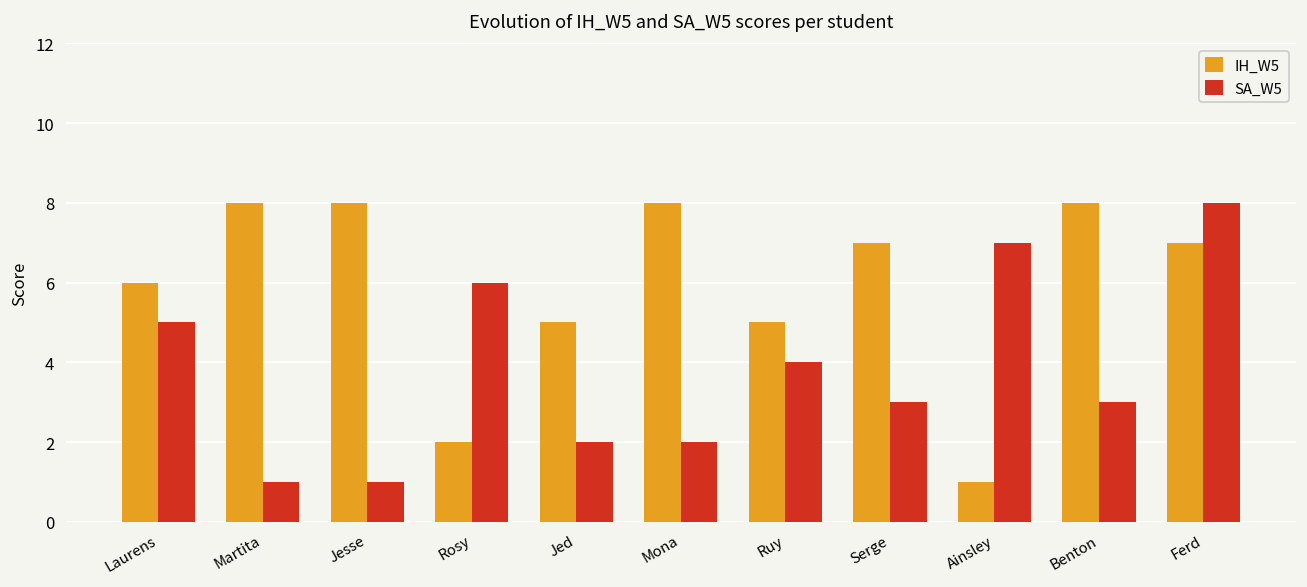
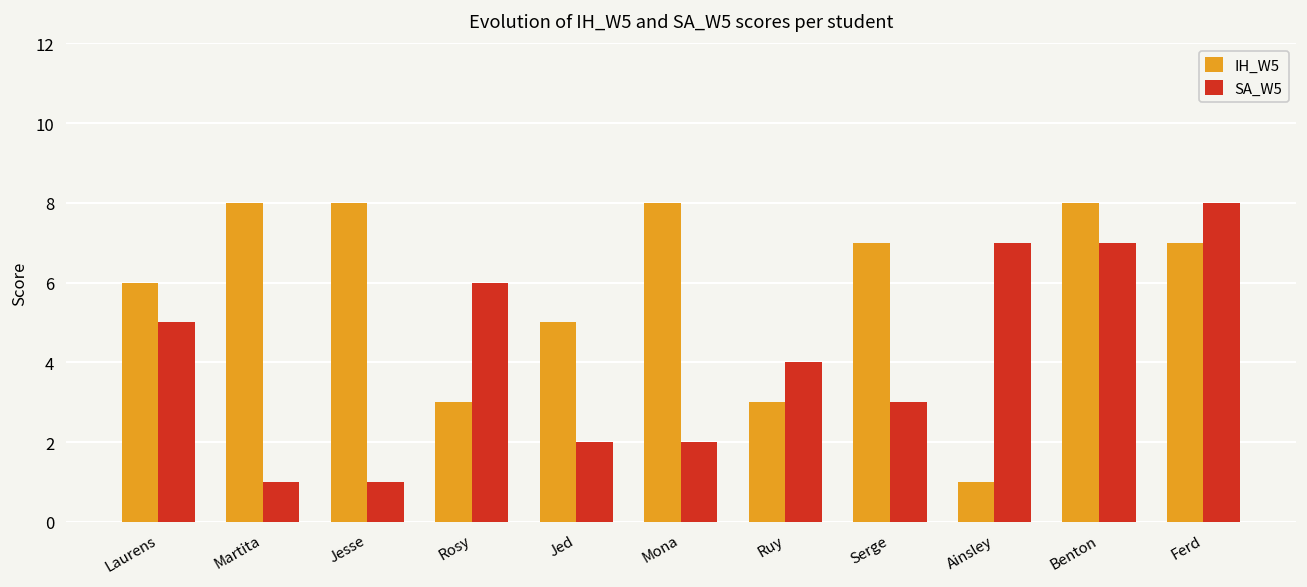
IH_W5, Rosy: 2 -> 3
IH_W5, Ruy: 5 -> 3
SA_W5, Benton: 3 -> 7
